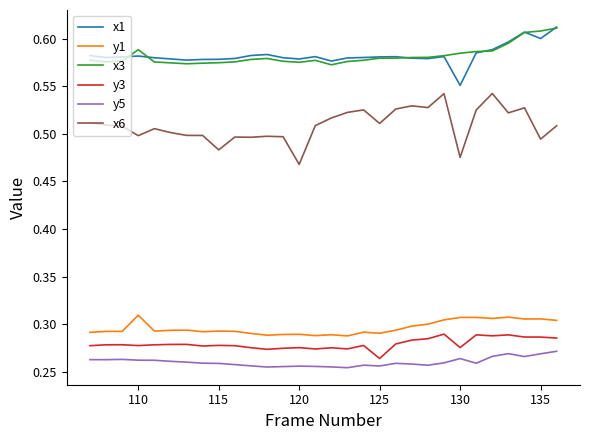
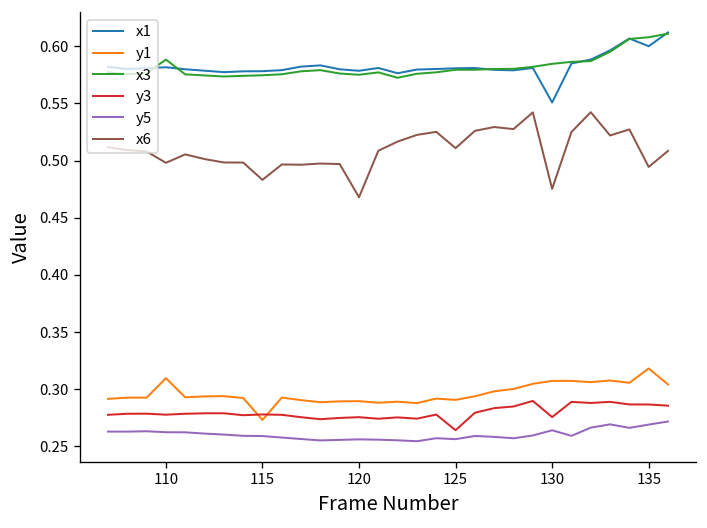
y1, 115: 0.29 -> 0.27
y1, 135: 0.31 -> 0.32
